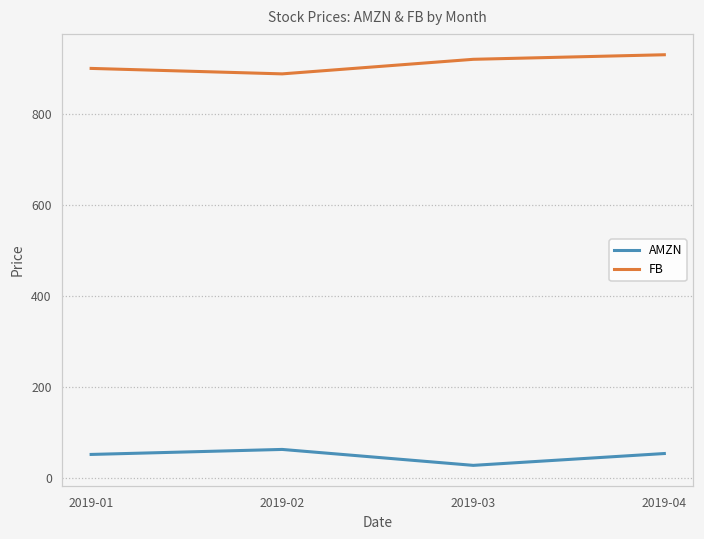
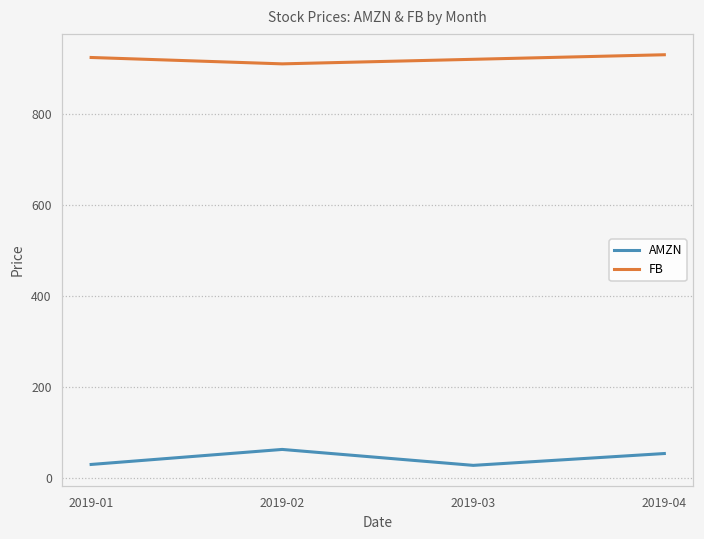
AMZN, 2019-01: 50 -> 30
FB, 2019-01: 900 -> 920
FB, 2019-02: 890 -> 910
